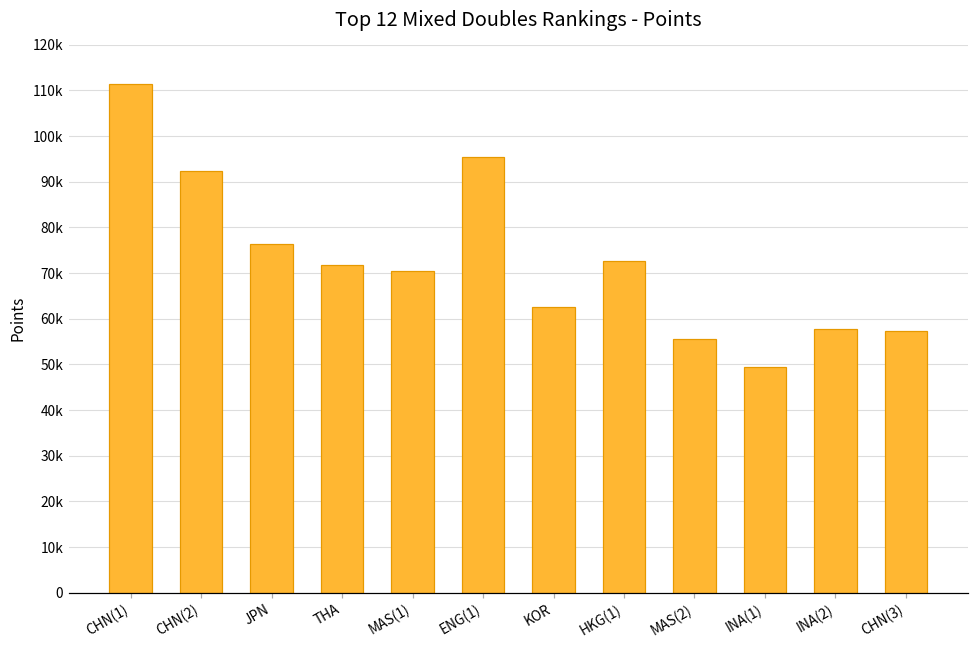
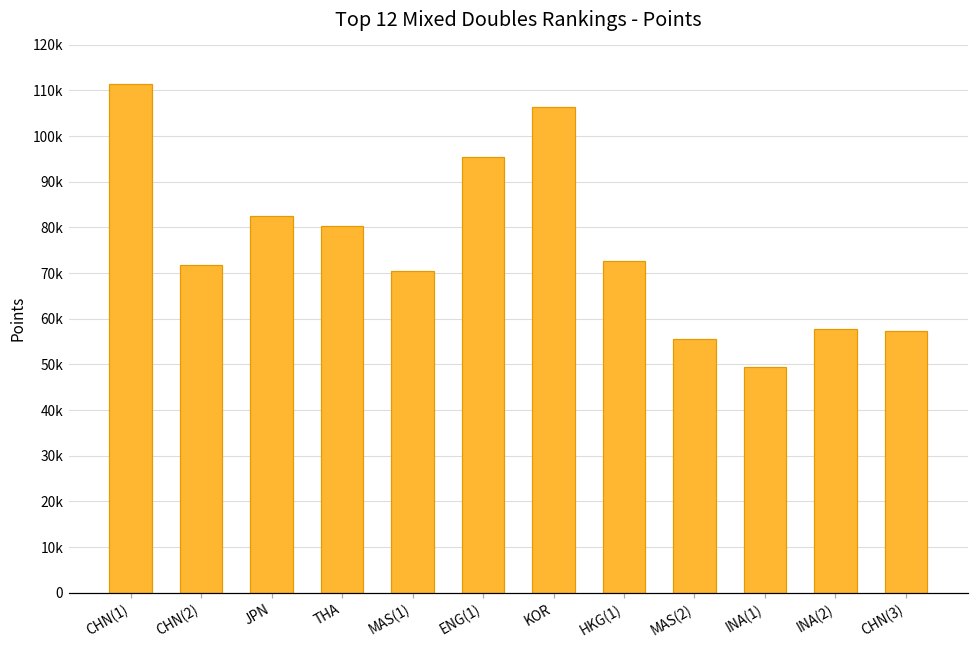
CHN(2): 92000 -> 72000
JPN: 76000 -> 83000
THA: 72000 -> 80000
KOR: 63000 -> 106000
